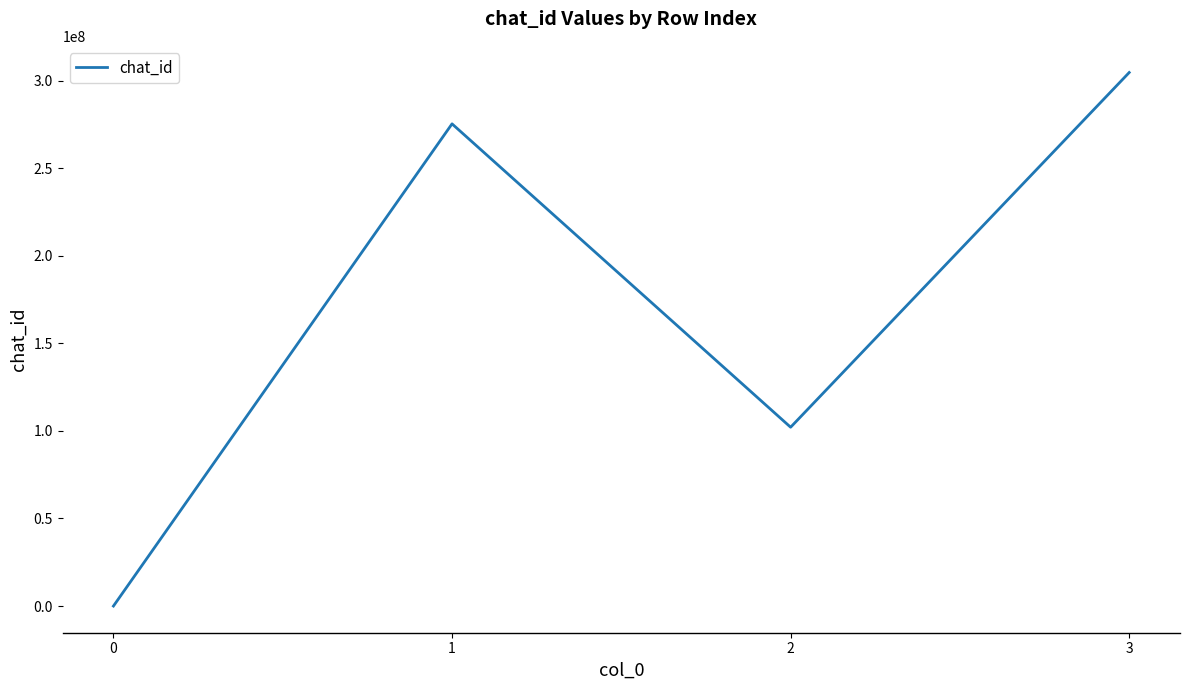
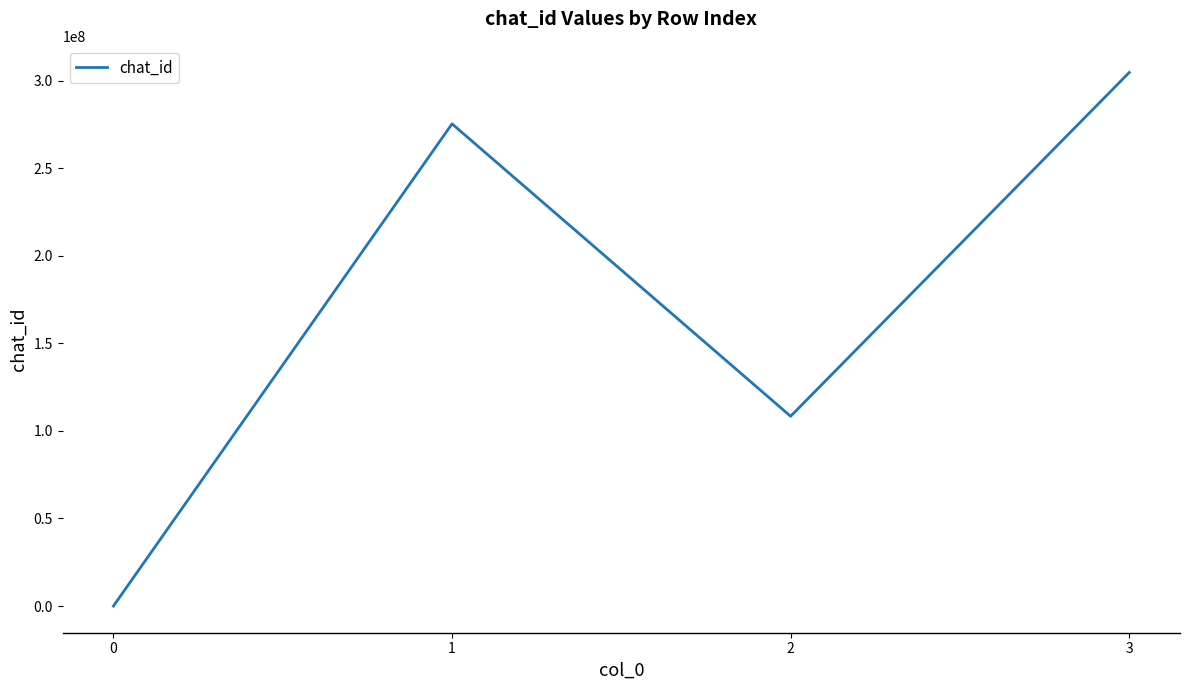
2: 102000000 -> 108000000
